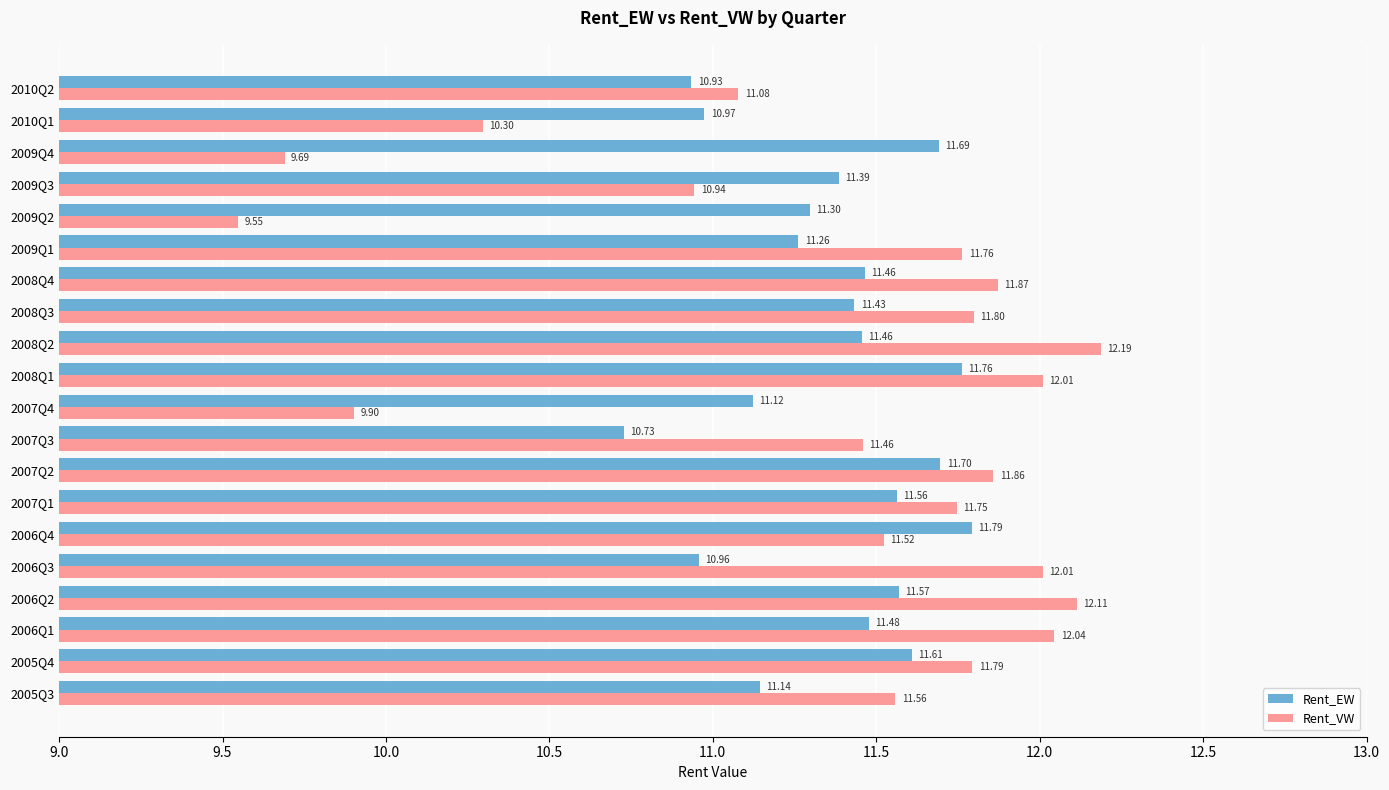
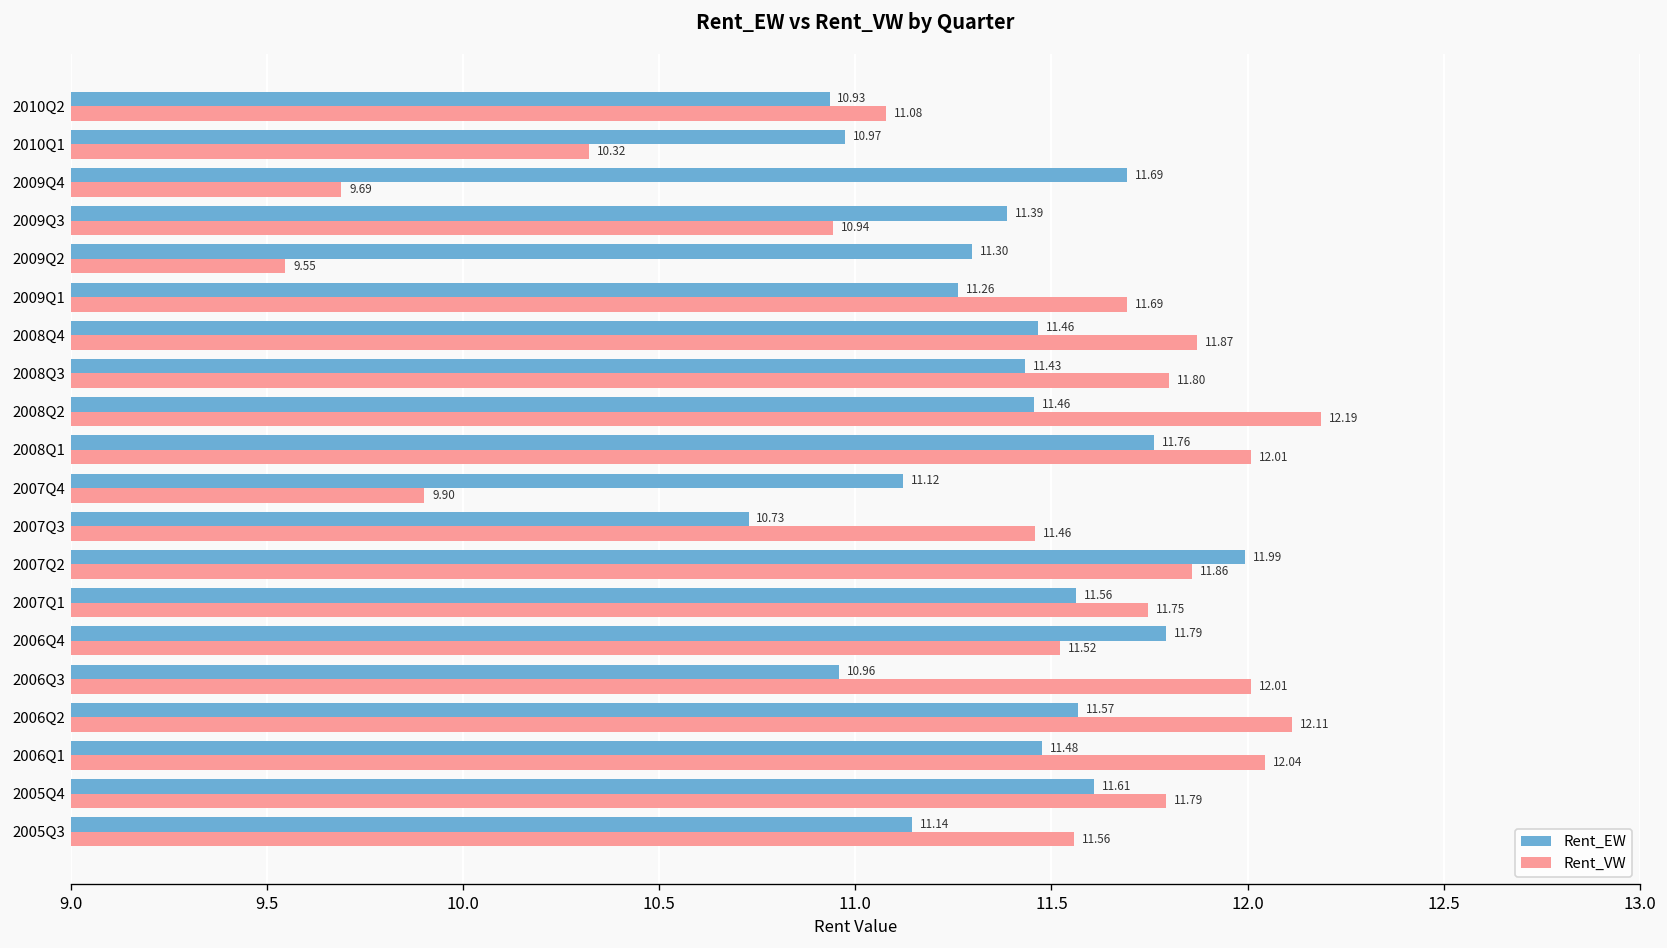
Rent_VW, 2010Q1: 10.30 -> 10.32
Rent_VW, 2009Q1: 11.76 -> 11.69
Rent_EW, 2007Q2: 11.70 -> 11.99
